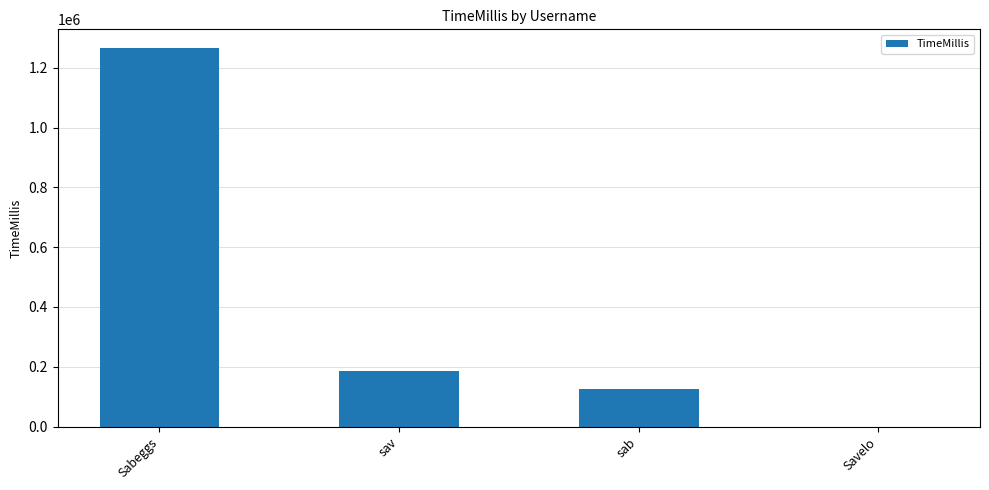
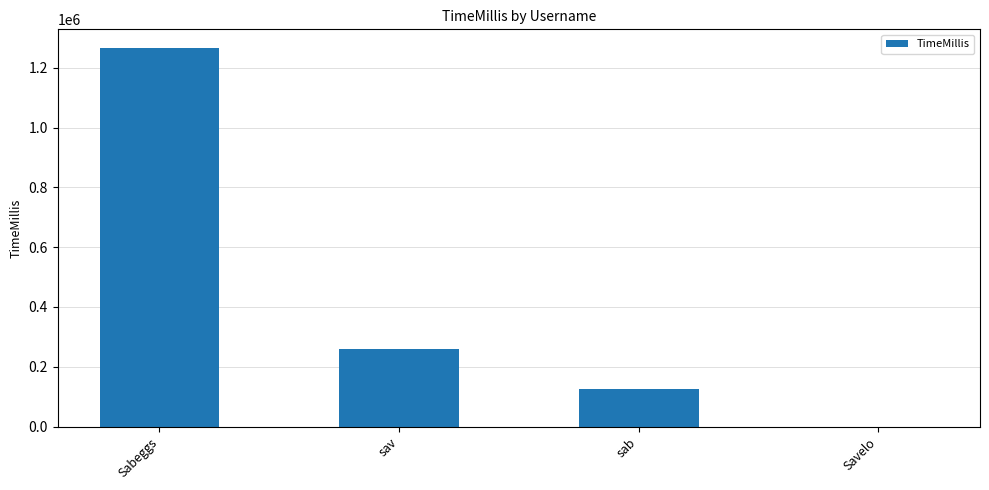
sav: 190000 -> 260000
